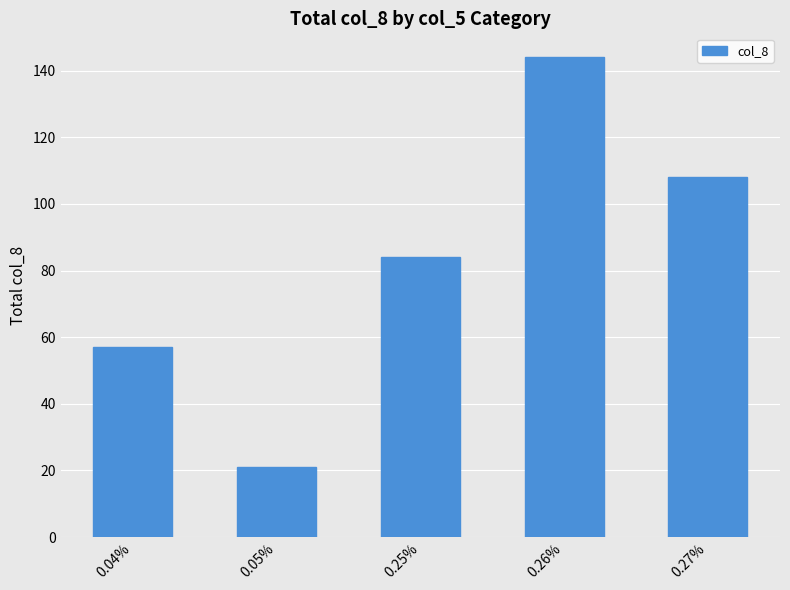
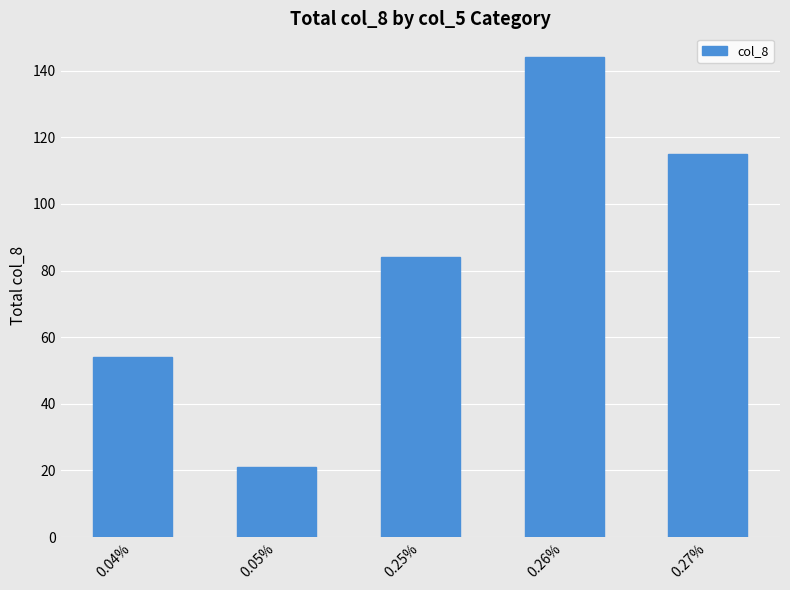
0.04%: 57 -> 54
0.27%: 108 -> 115
